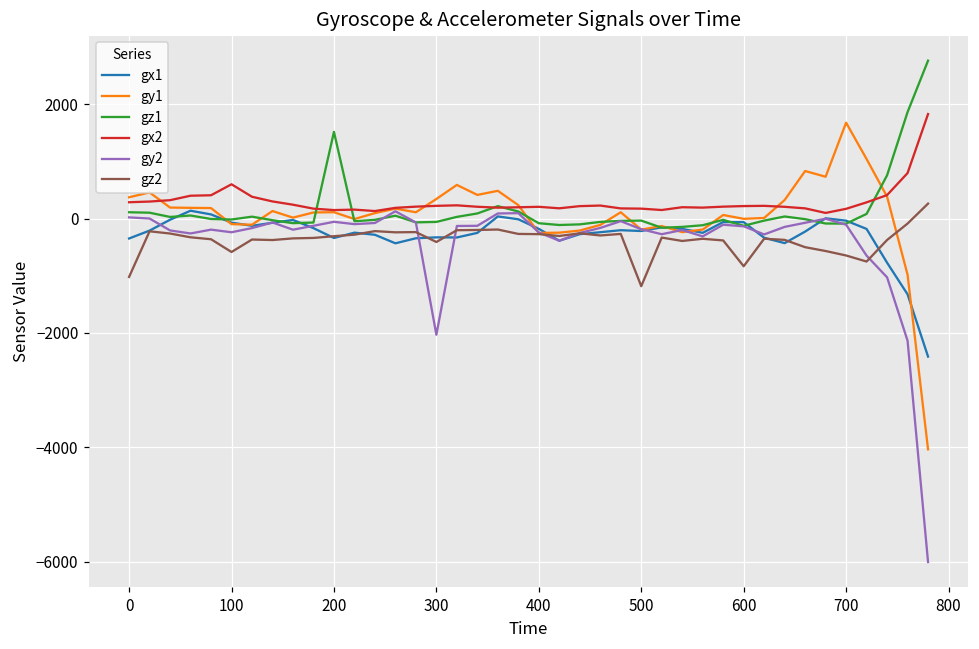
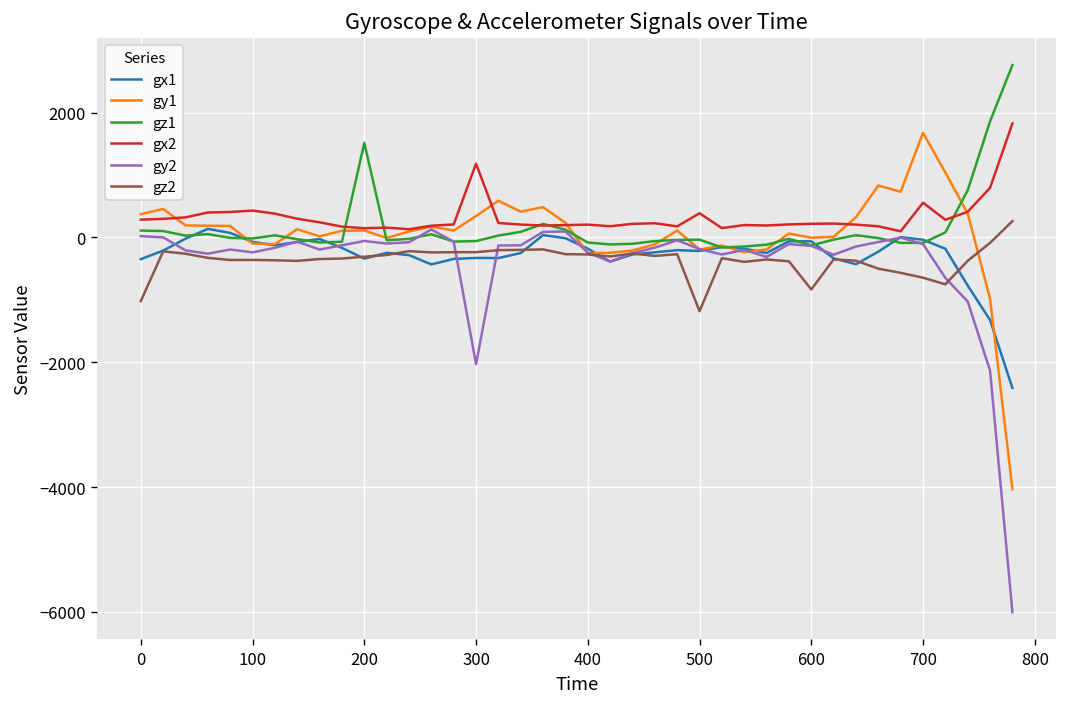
gx2, 100: 600 -> 400
gz2, 100: -600 -> -400
gx2, 300: 200 -> 1200
gz2, 300: -400 -> -200
gx2, 500: 200 -> 400
gx2, 700: 200 -> 600
